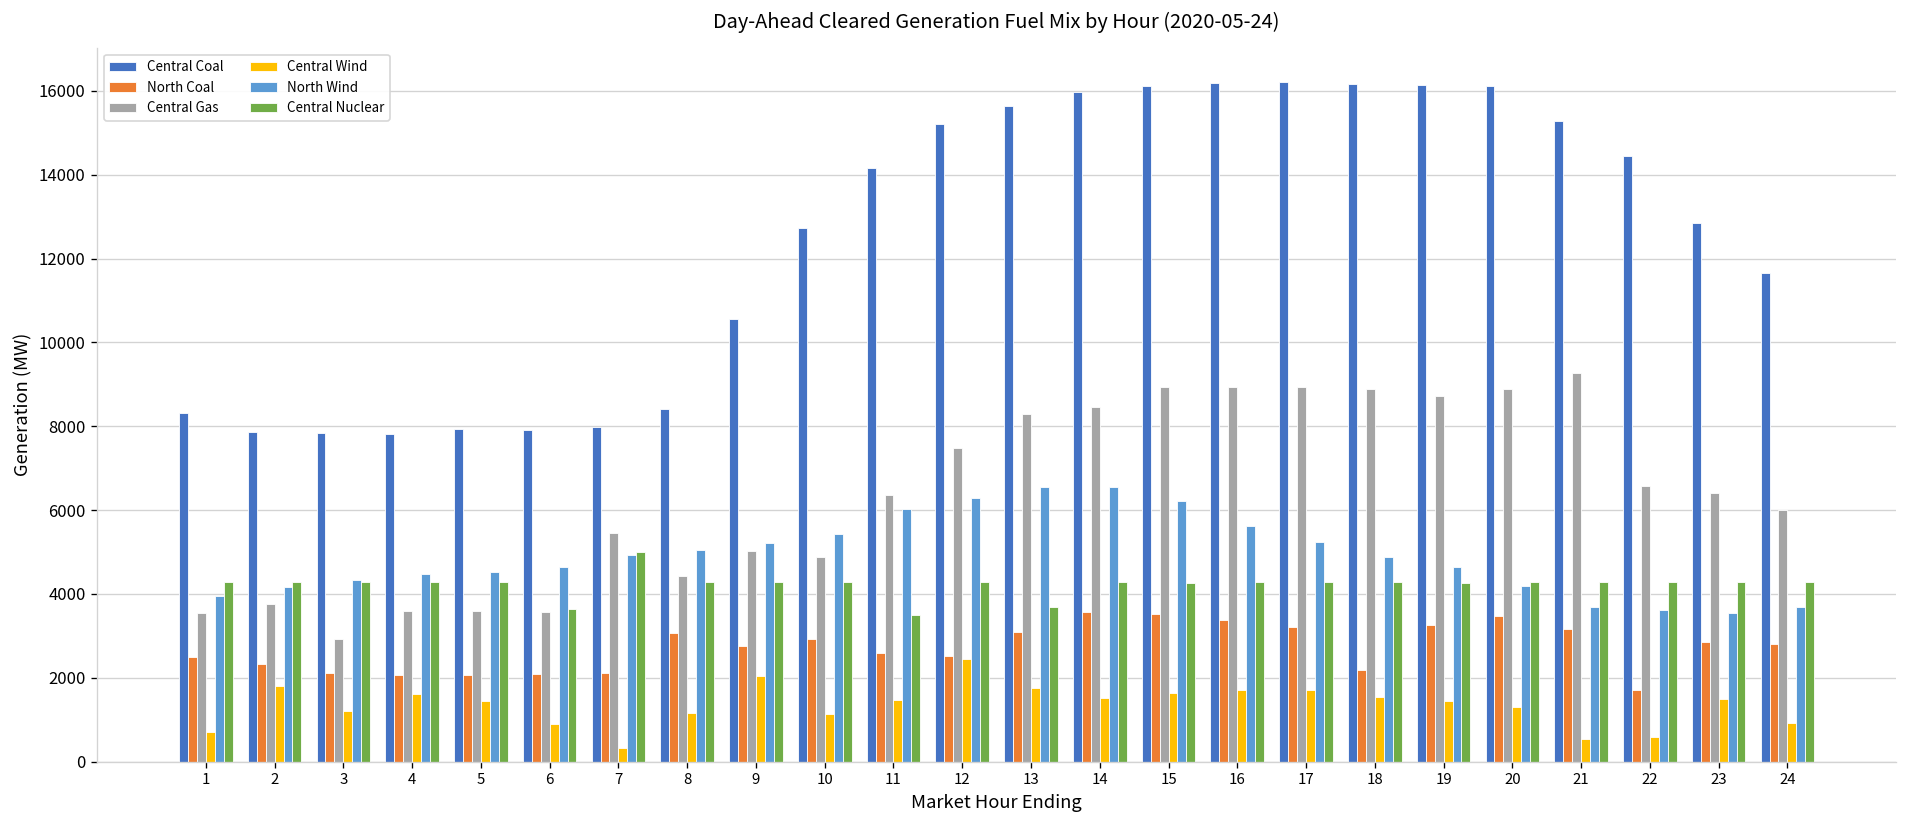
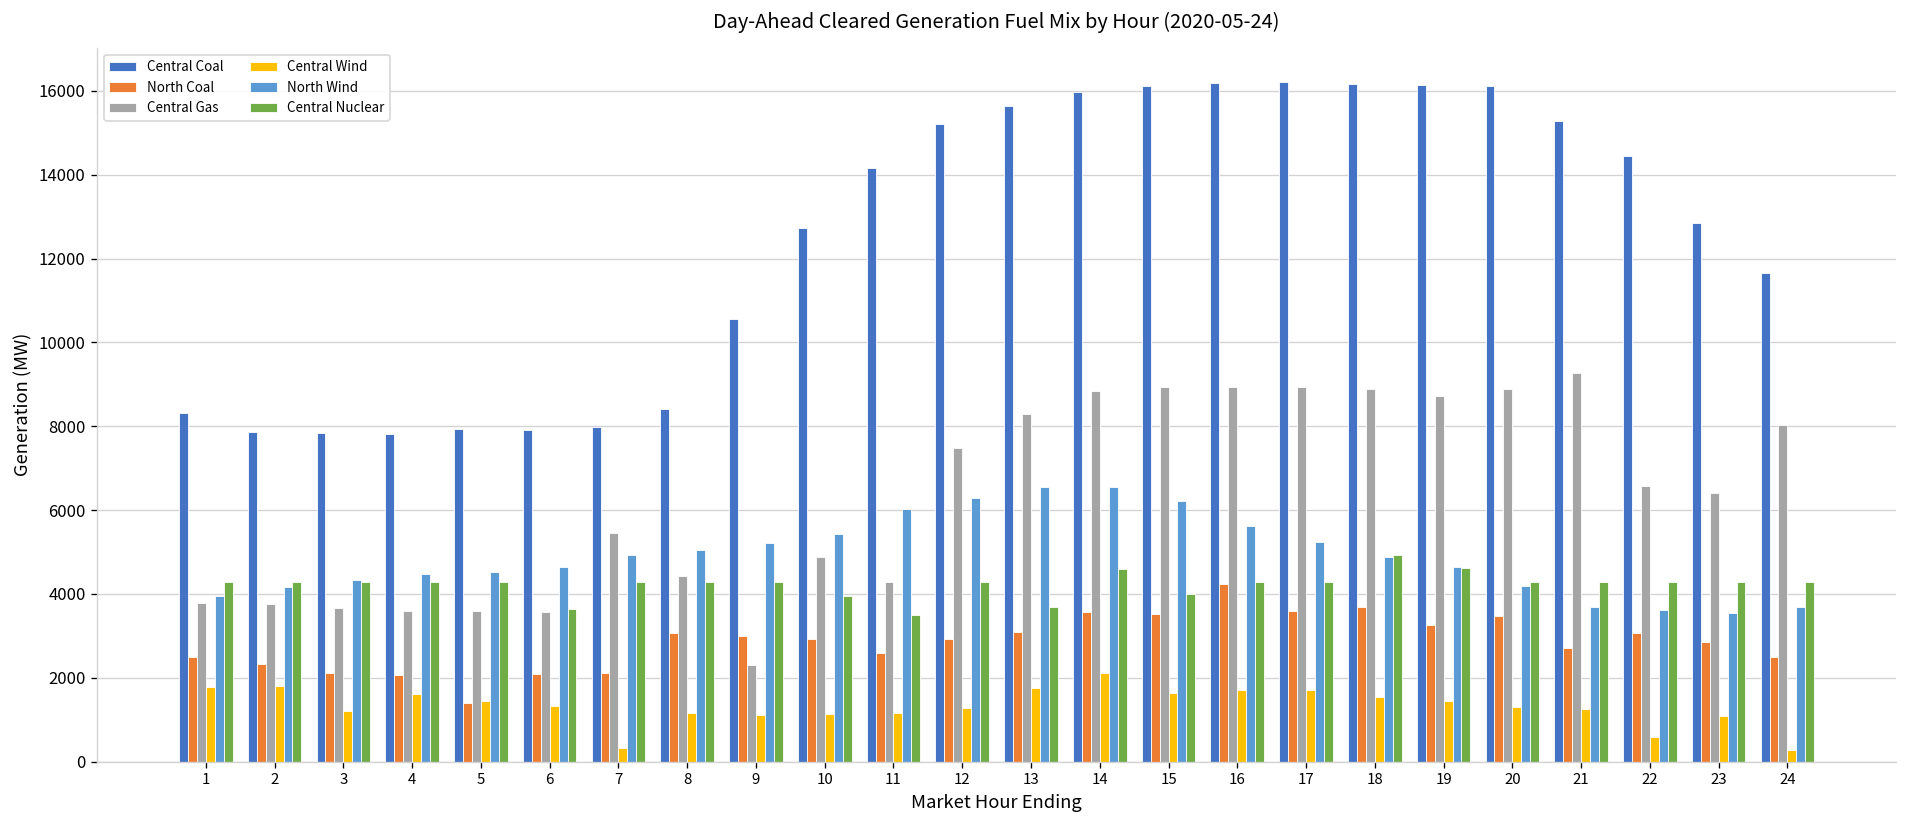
Central Gas, 1: 3600 -> 3800
Central Wind, 1: 700 -> 1800
Central Gas, 3: 2900 -> 3700
North Coal, 5: 2100 -> 1400
Central Wind, 6: 900 -> 1300
Central Nuclear, 7: 5000 -> 4300
North Coal, 9: 2800 -> 3000
Central Gas, 9: 5000 -> 2300
Central Wind, 9: 2100 -> 1100
Central Nuclear, 10: 4300 -> 3900
Central Gas, 11: 6400 -> 4300
Central Wind, 11: 1500 -> 1200
North Coal, 12: 2500 -> 2900
Central Wind, 12: 2400 -> 1300
Central Gas, 14: 8500 -> 8800
Central Wind, 14: 1500 -> 2100
Central Nuclear, 14: 4300 -> 4600
Central Nuclear, 15: 4300 -> 4000
North Coal, 16: 3400 -> 4200
North Coal, 17: 3200 -> 3600
North Coal, 18: 2200 -> 3700
Central Nuclear, 18: 4300 -> 4900
Central Nuclear, 19: 4300 -> 4600
North Coal, 21: 3200 -> 2700
Central Wind, 21: 500 -> 1200
North Coal, 22: 1700 -> 3100
Central Wind, 23: 1500 -> 1100
North Coal, 24: 2800 -> 2500
Central Gas, 24: 6000 -> 8000
Central Wind, 24: 900 -> 300
